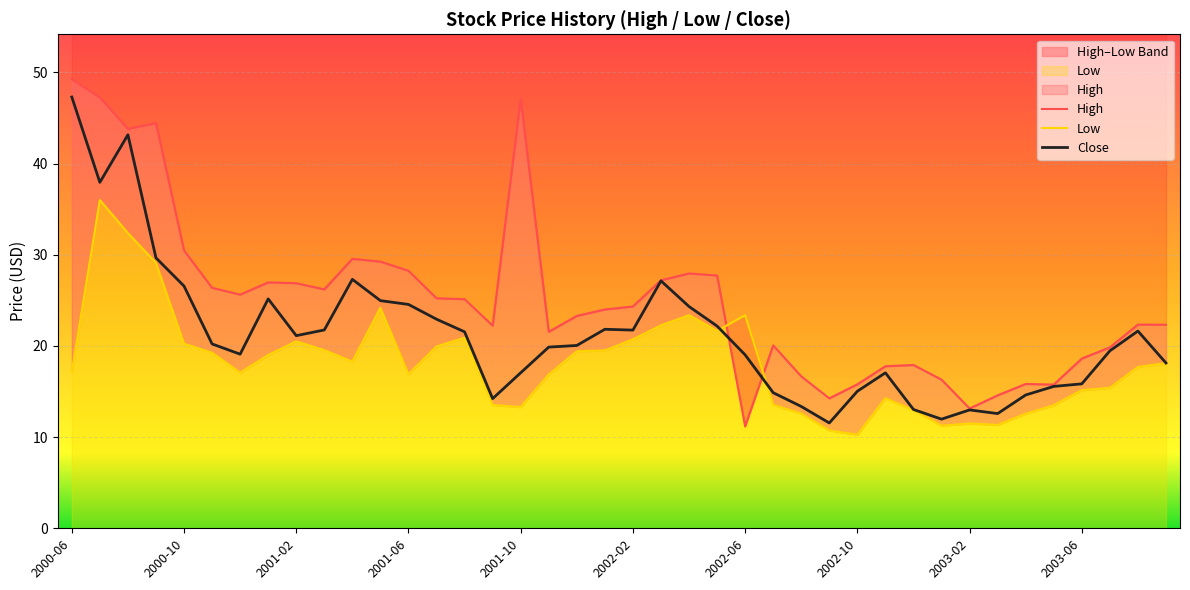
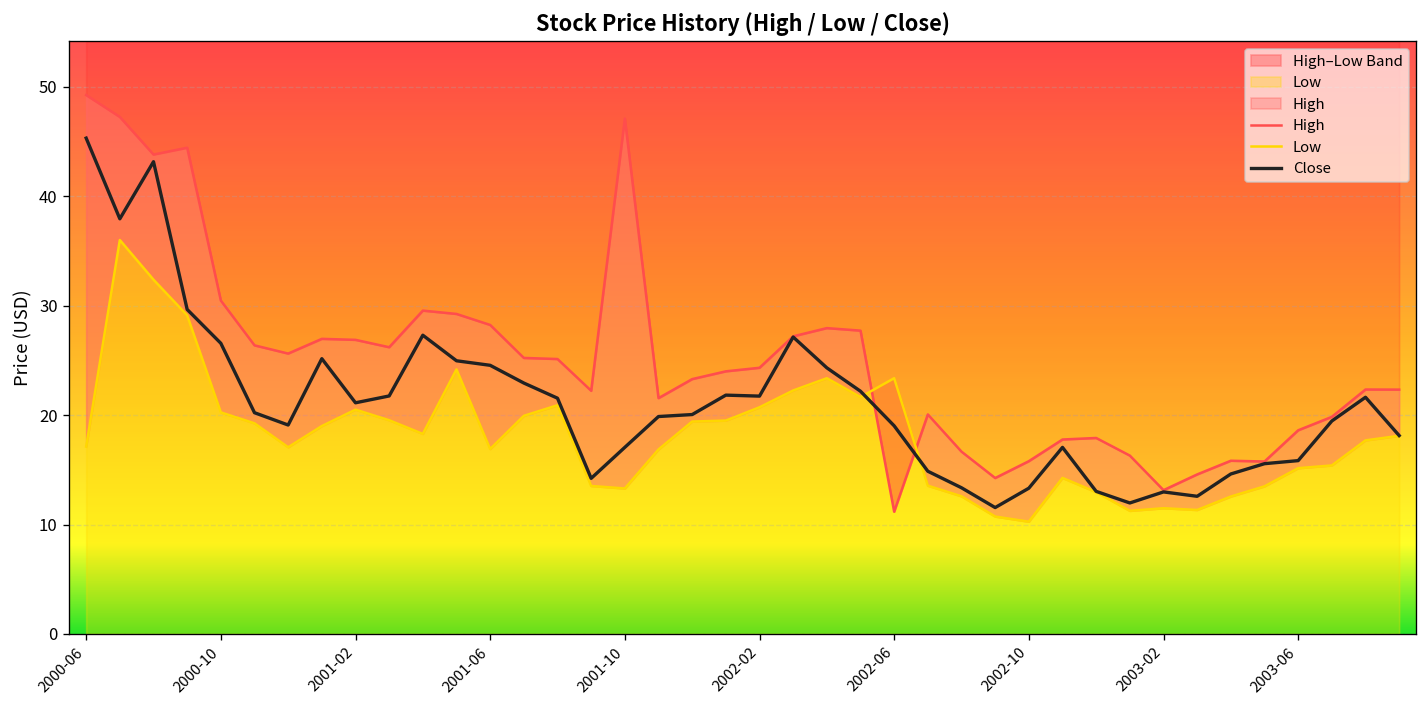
Close, 2000-06: 47 -> 45
Close, 2002-10: 15 -> 13
